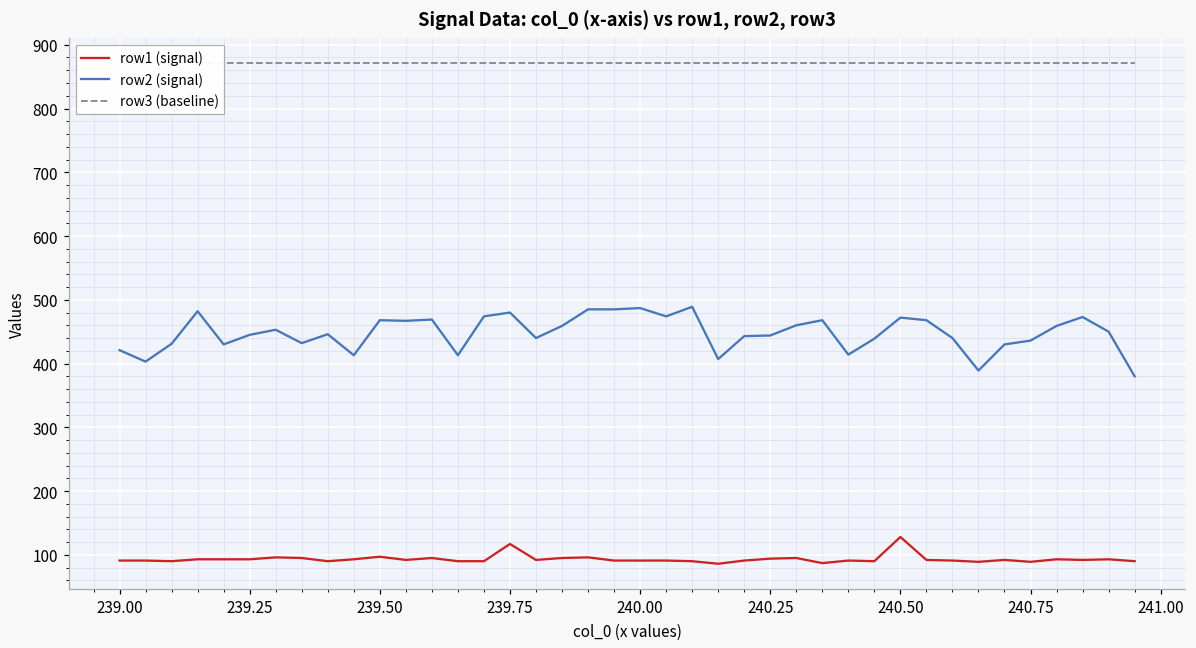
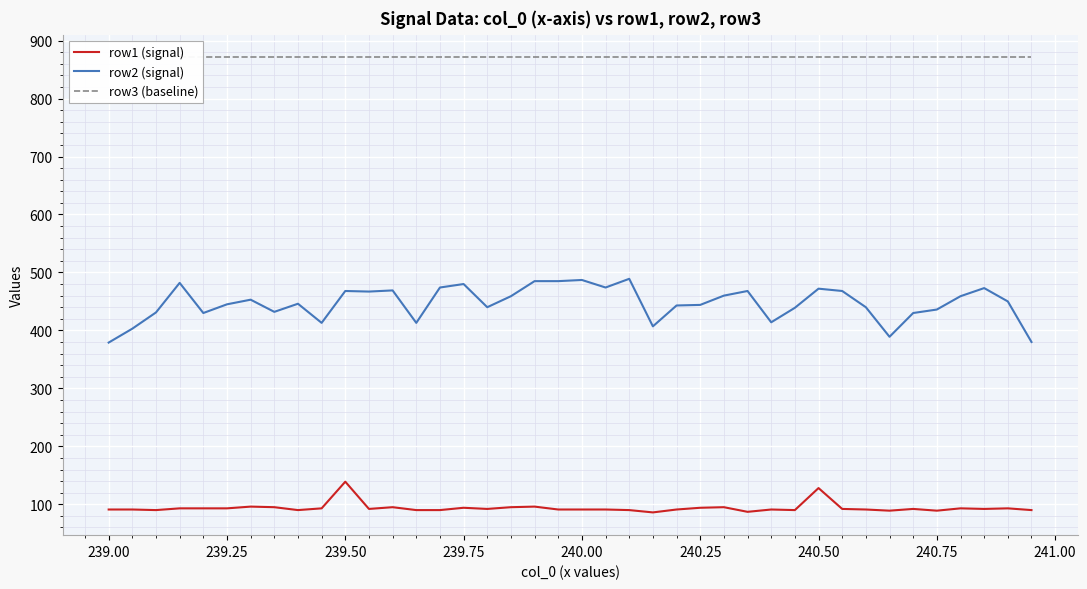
row2 (signal), 239.00: 420 -> 380
row1 (signal), 239.50: 100 -> 140
row1 (signal), 239.75: 120 -> 90
